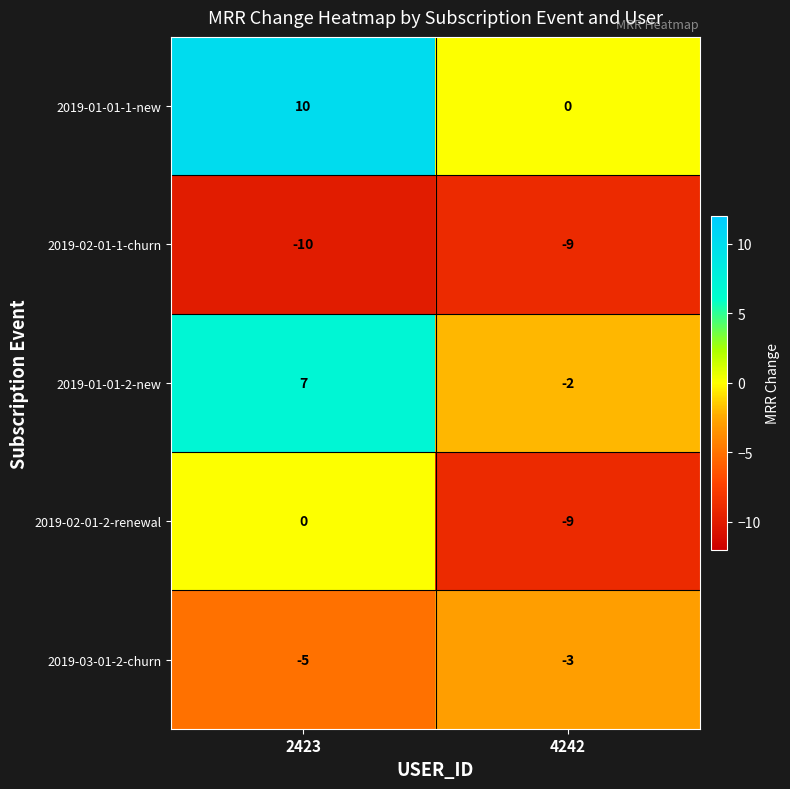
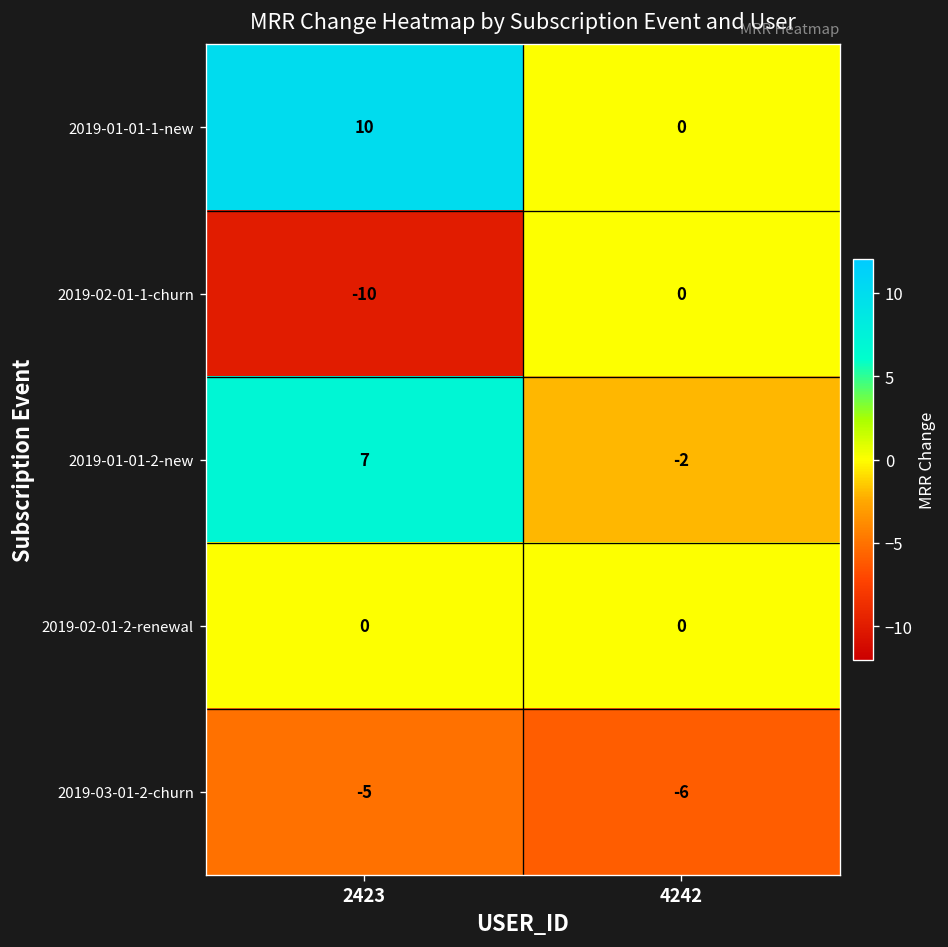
2019-02-01-1-churn, 4242: -9 -> 0
2019-02-01-2-renewal, 4242: -9 -> 0
2019-03-01-2-churn, 4242: -3 -> -6
